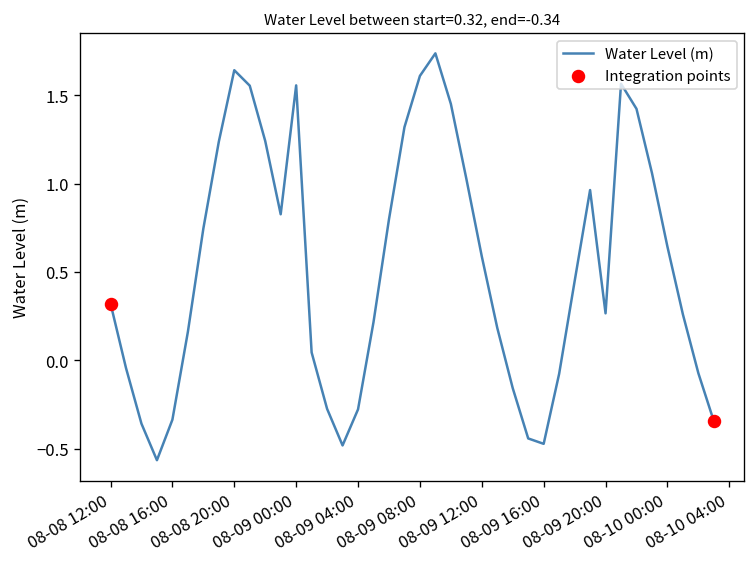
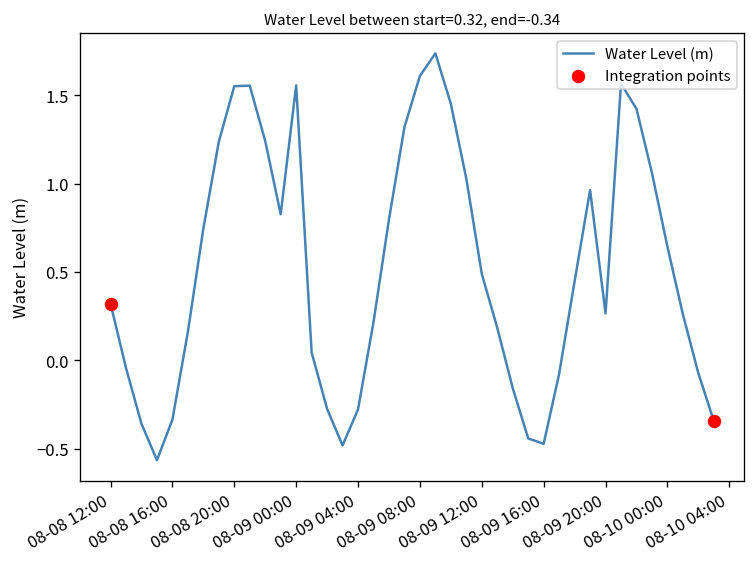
Water Level (m), 08-08 20:00: 1.64 -> 1.55
Water Level (m), 08-09 12:00: 0.59 -> 0.49
